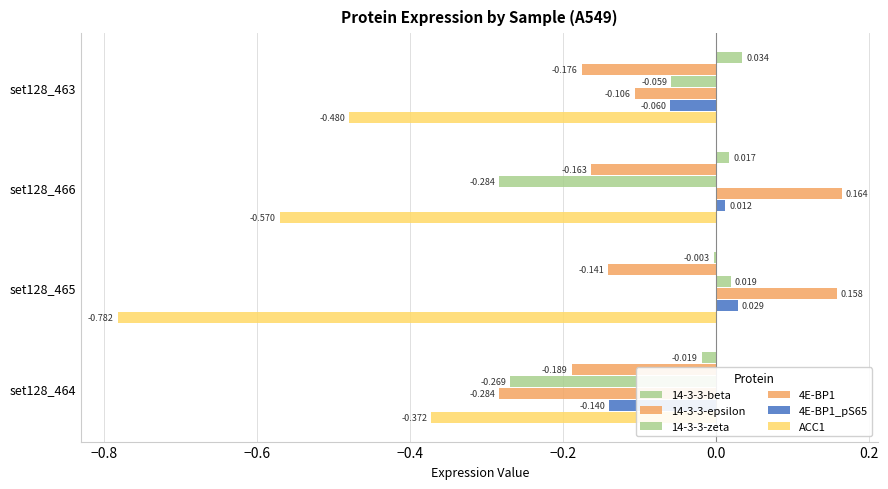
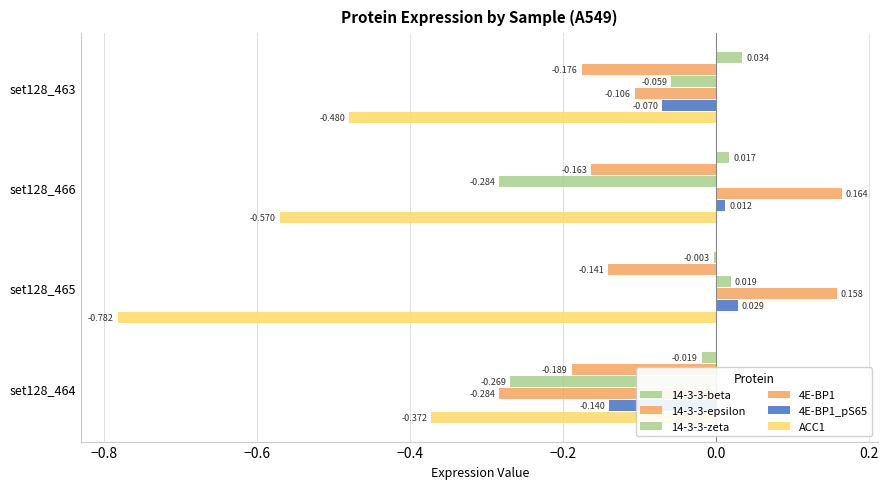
4E-BP1_pS65, set128_463: -0.060 -> -0.070
